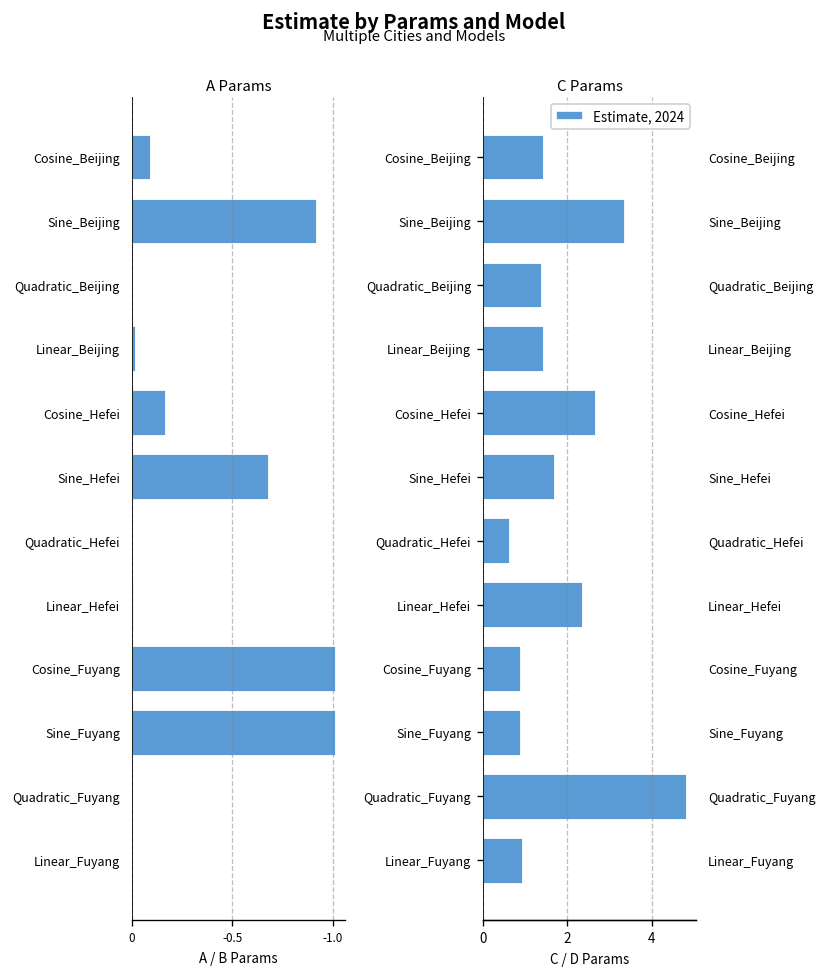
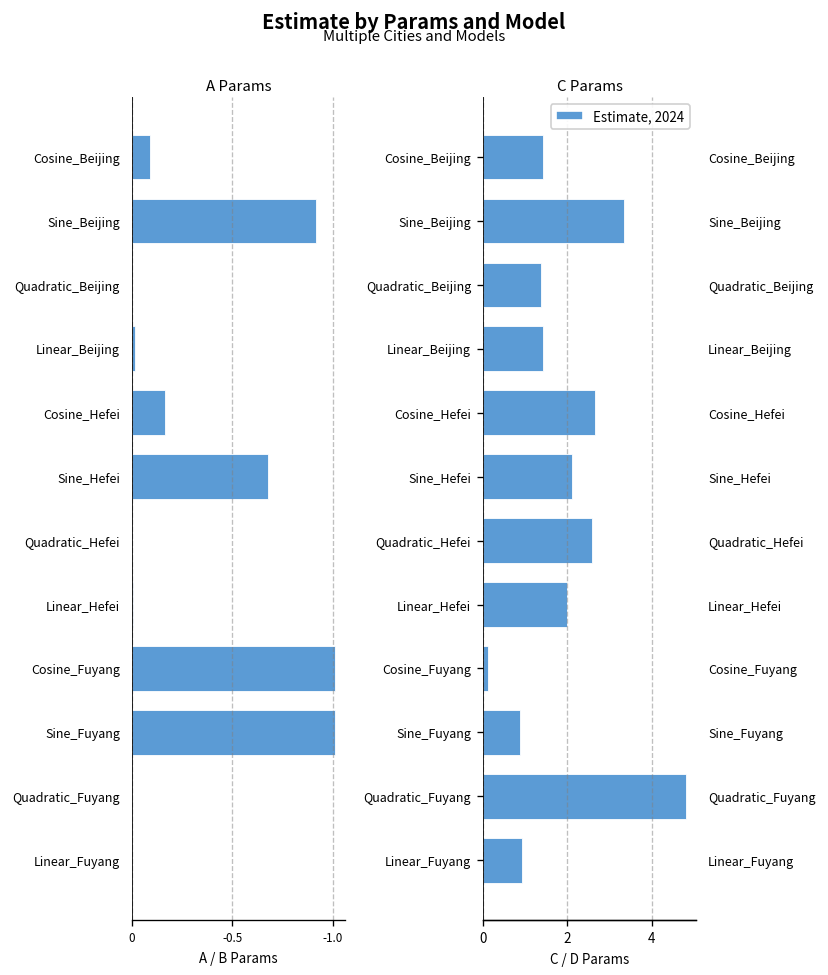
C Params, Sine_Hefei: 1.7 -> 2.1
C Params, Quadratic_Hefei: 0.6 -> 2.6
C Params, Linear_Hefei: 2.3 -> 2.0
C Params, Cosine_Fuyang: 0.9 -> 0.1
